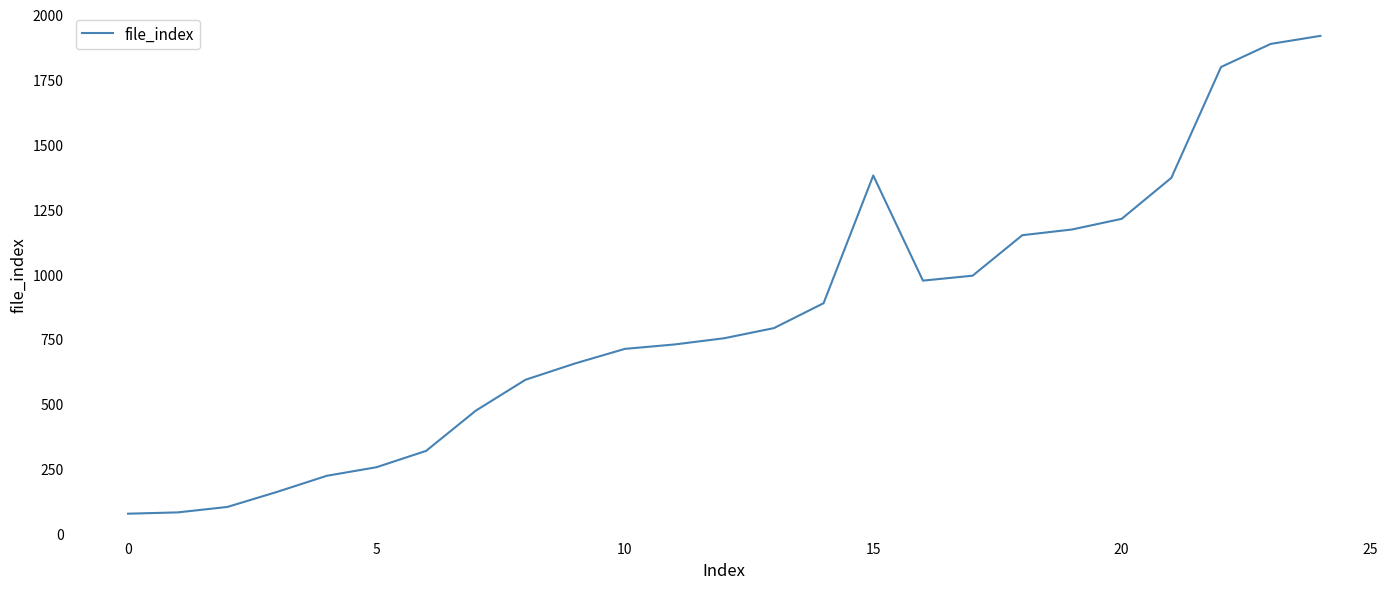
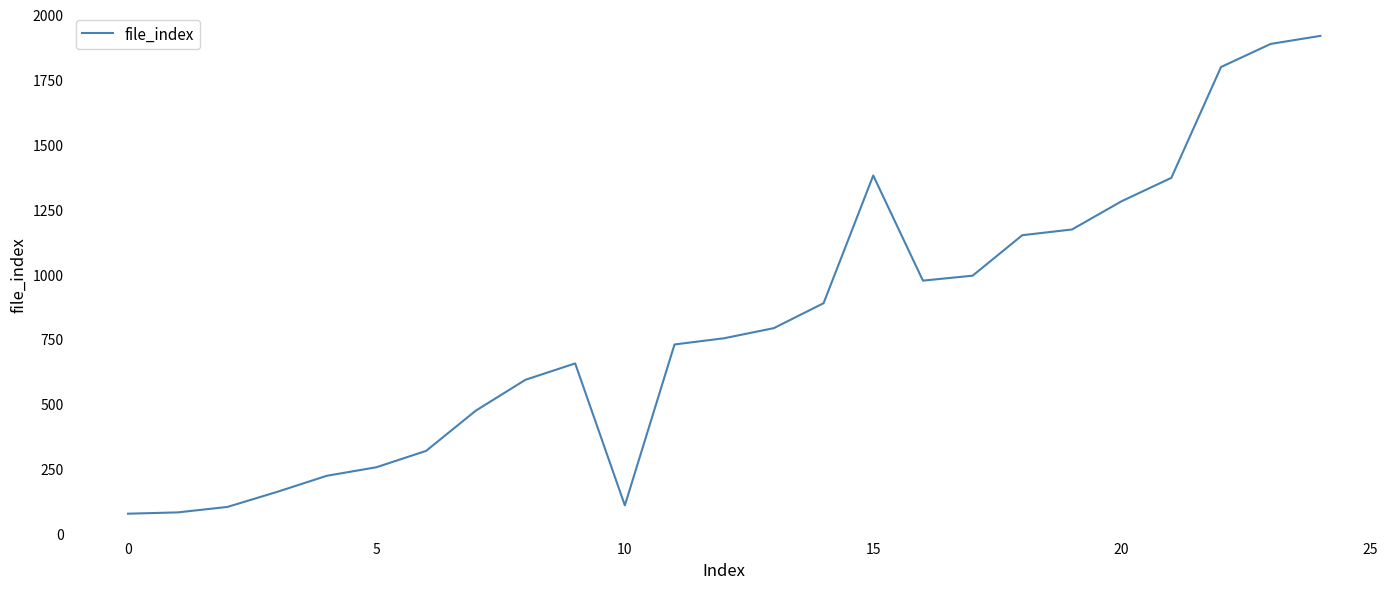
10: 710 -> 110
20: 1210 -> 1280
